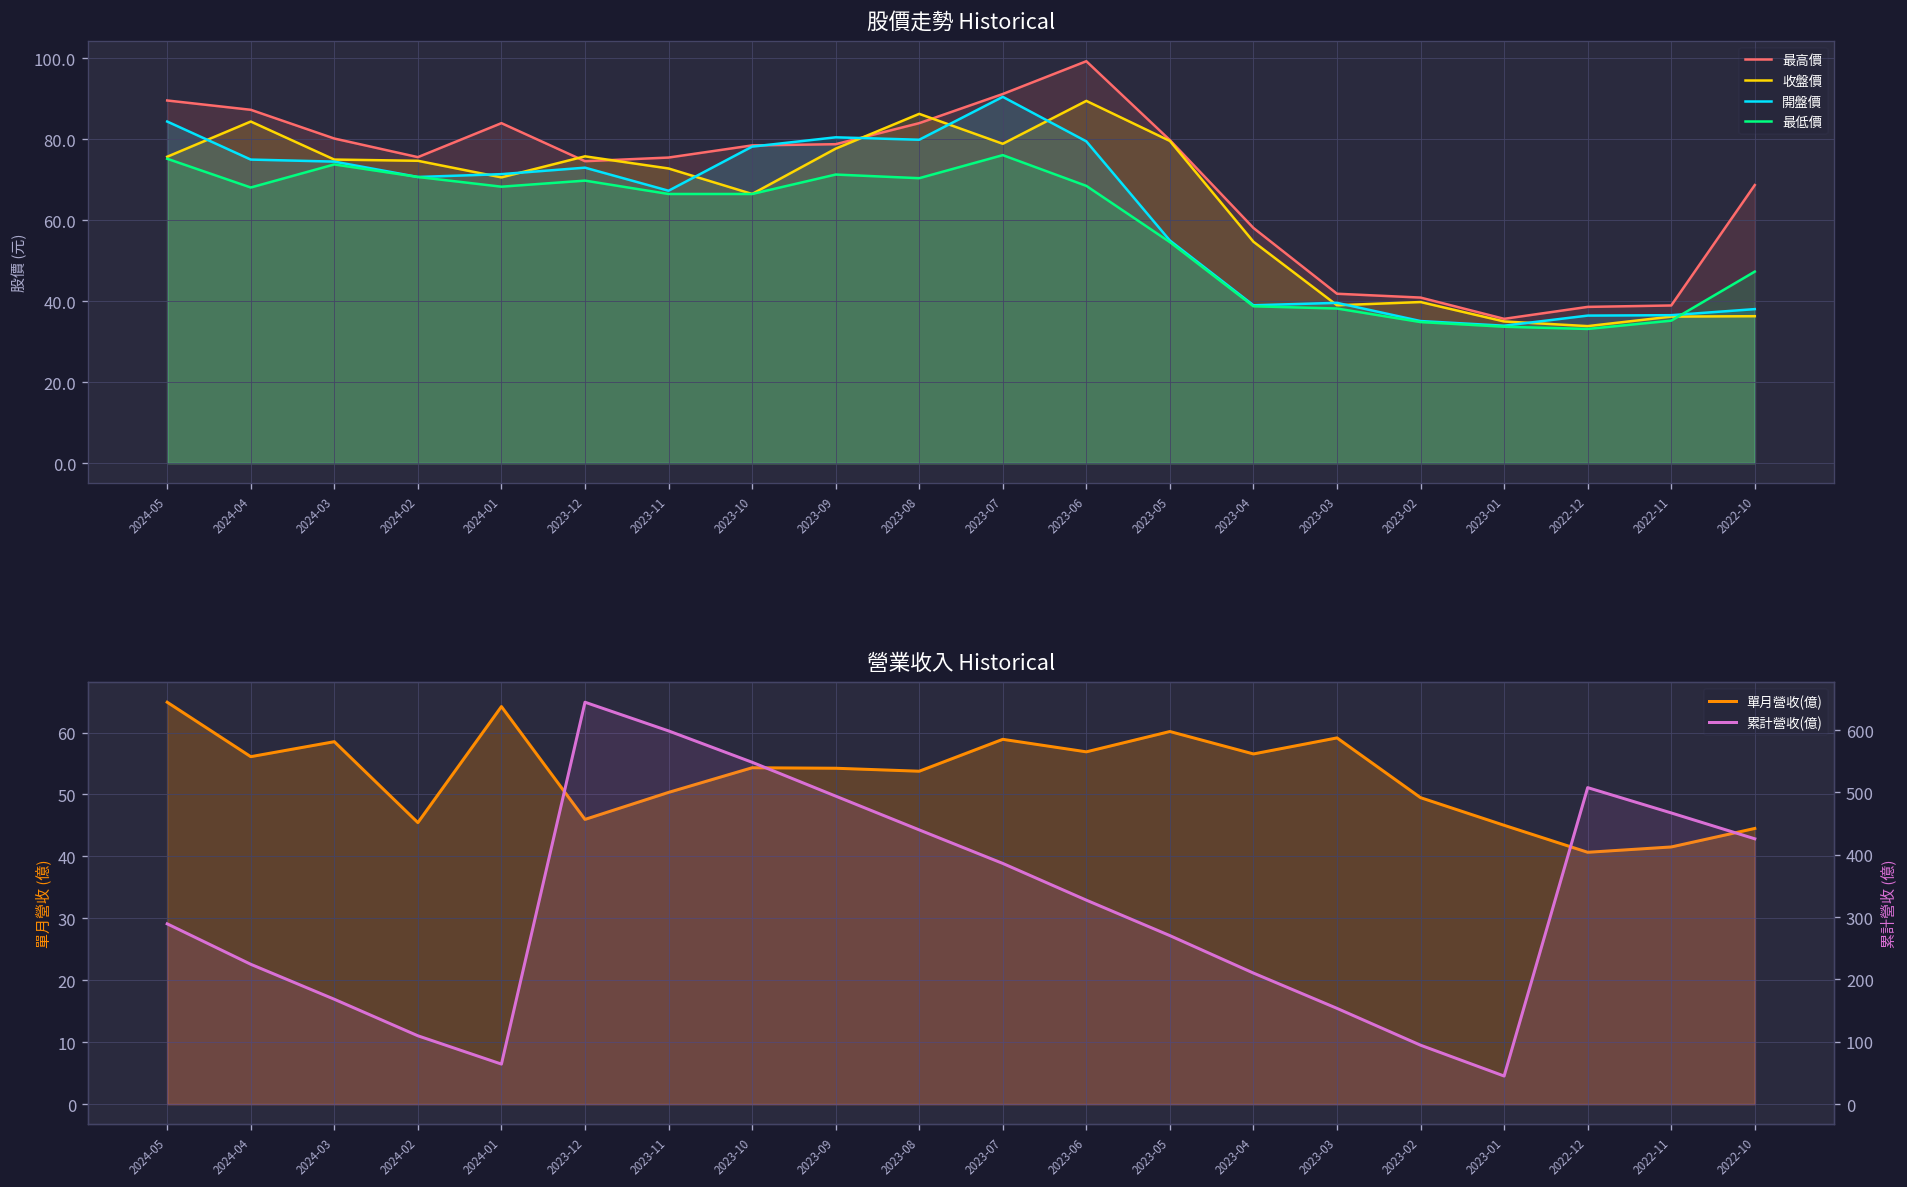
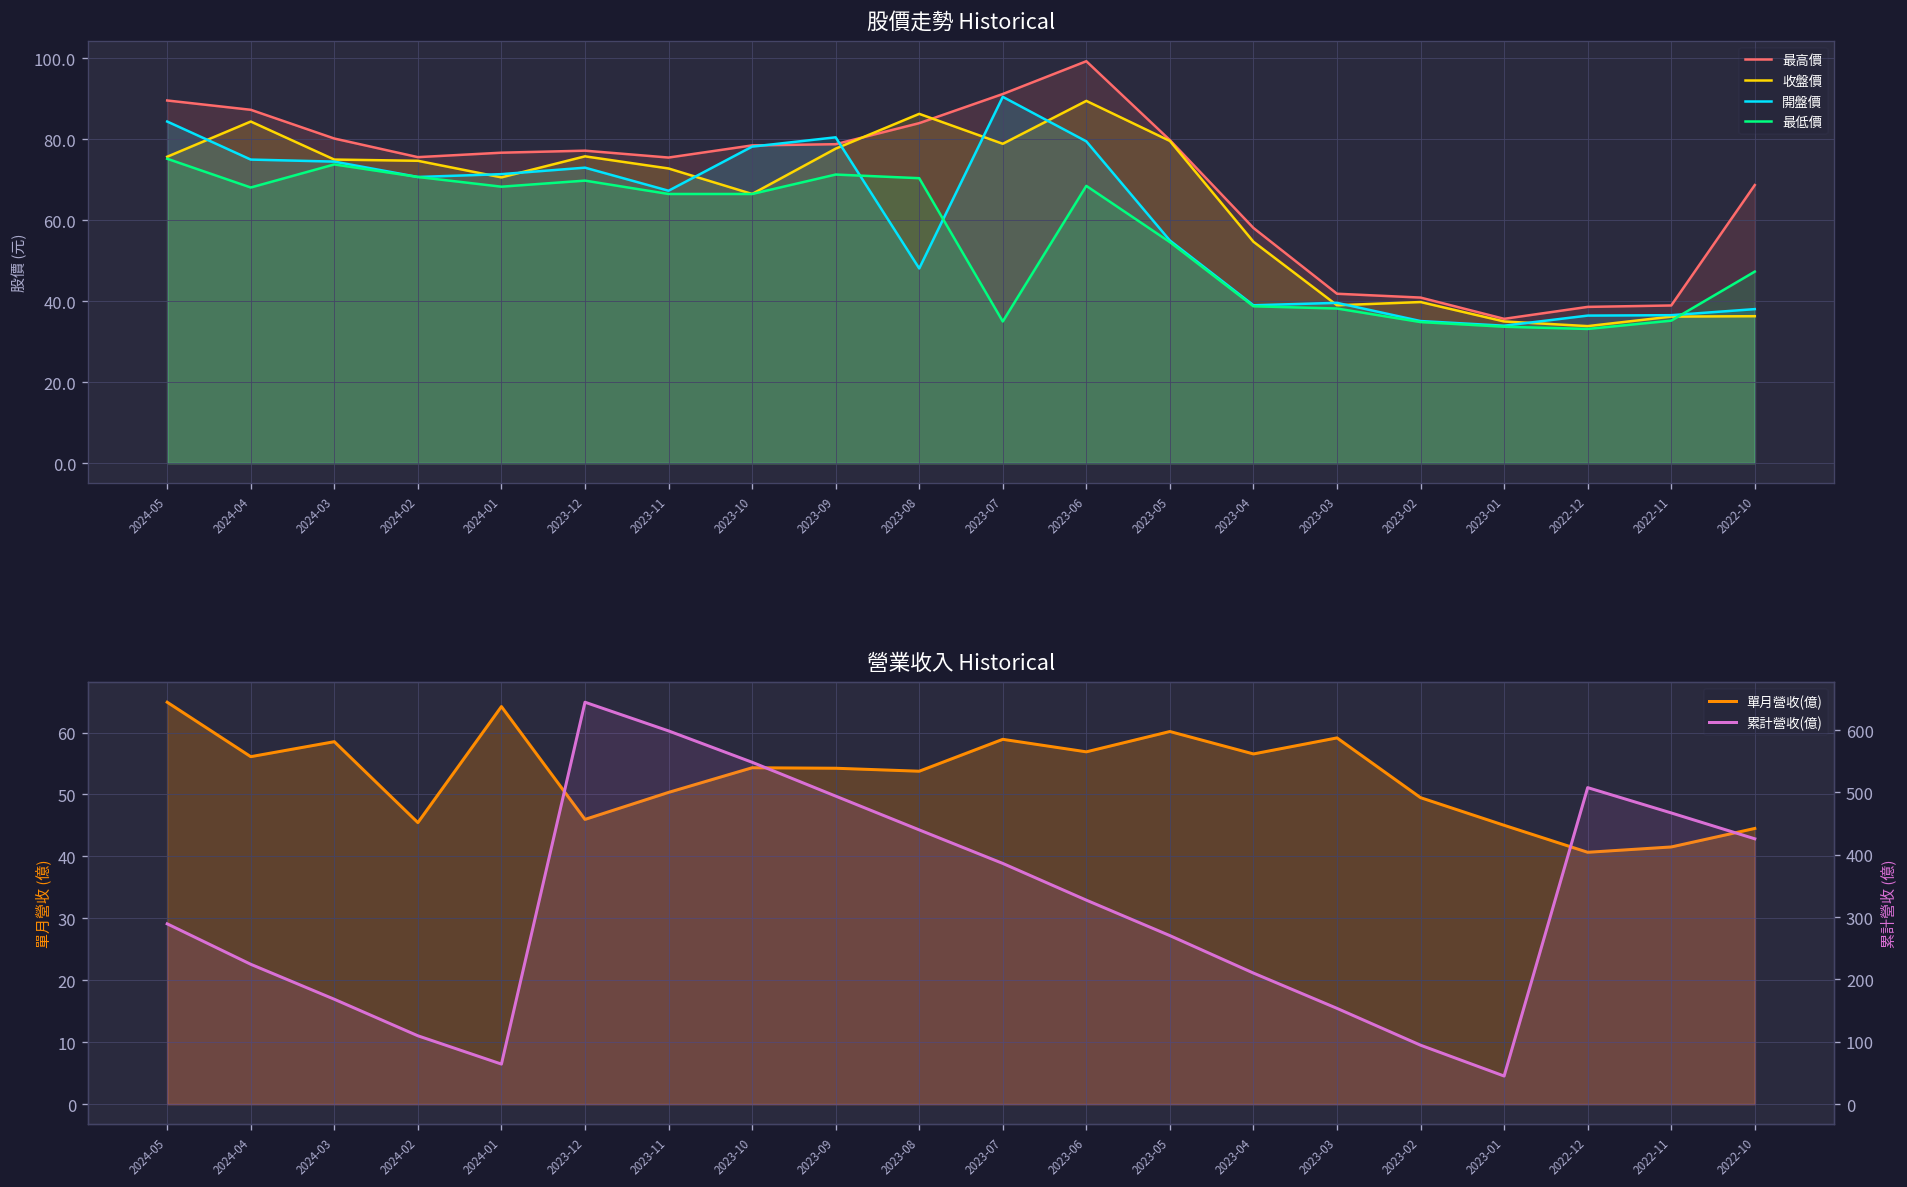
股價走勢 Historical, 最高價, 2024-01: 84 -> 77
股價走勢 Historical, 最高價, 2023-12: 75 -> 77
股價走勢 Historical, 開盤價, 2023-08: 80 -> 48
股價走勢 Historical, 最低價, 2023-07: 76 -> 35
